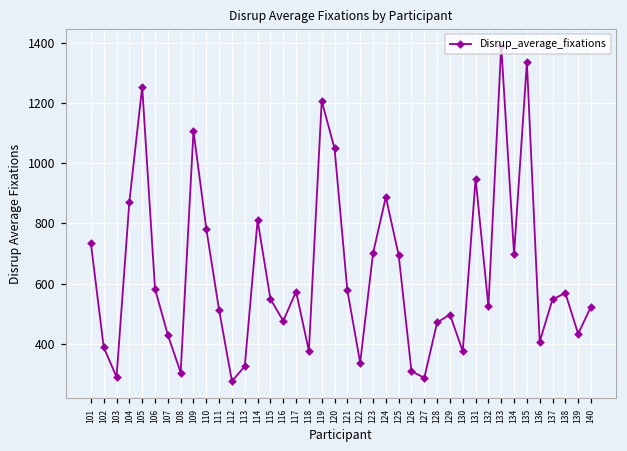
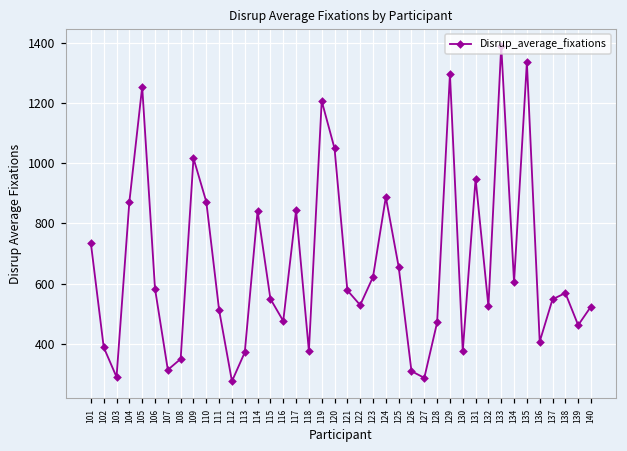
107: 430 -> 310
108: 300 -> 350
109: 1110 -> 1020
110: 780 -> 870
113: 330 -> 370
114: 810 -> 840
117: 570 -> 840
122: 340 -> 530
123: 700 -> 620
125: 700 -> 660
129: 500 -> 1300
134: 700 -> 600
139: 430 -> 460
